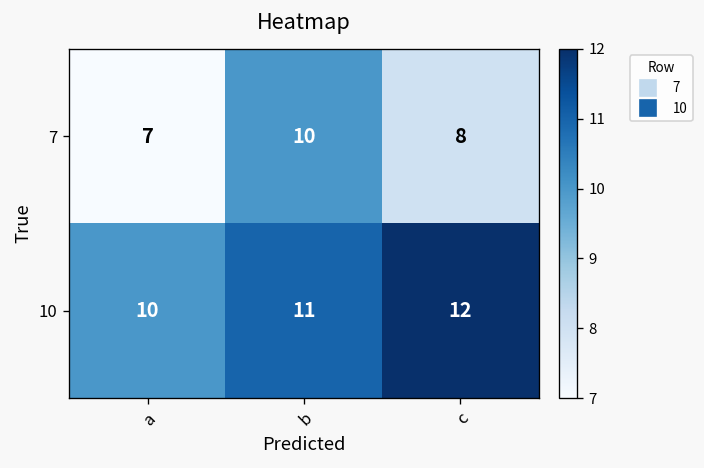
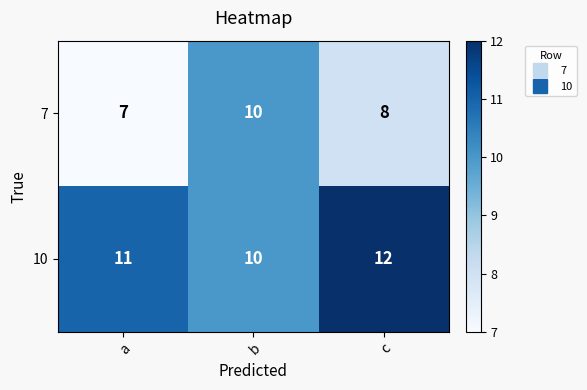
10, a: 10 -> 11
10, b: 11 -> 10
